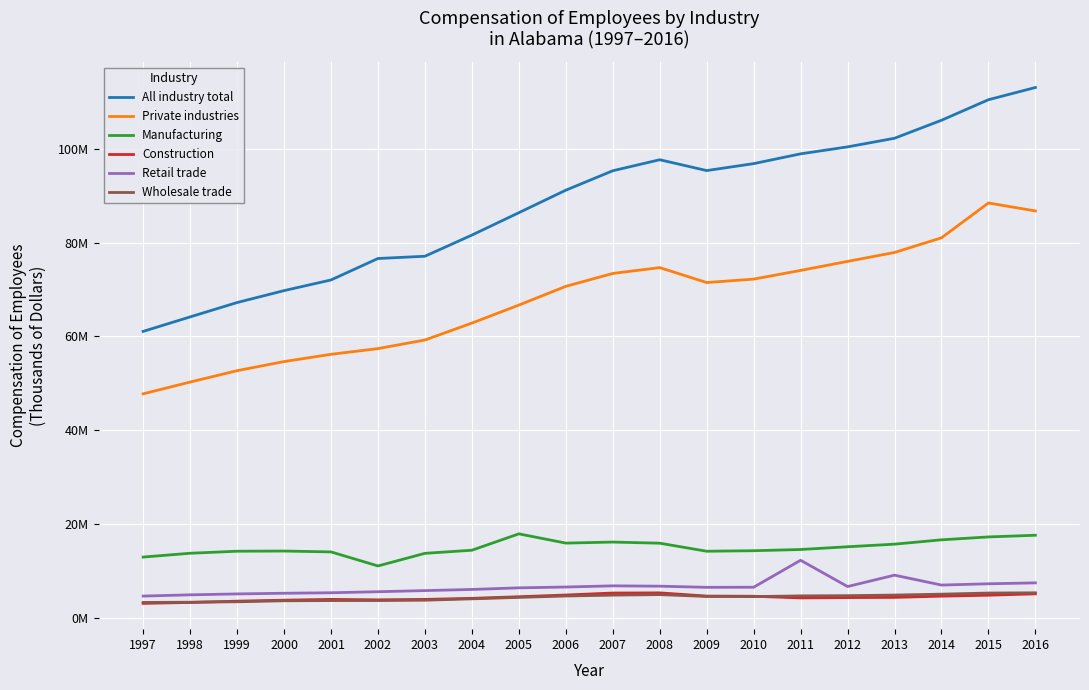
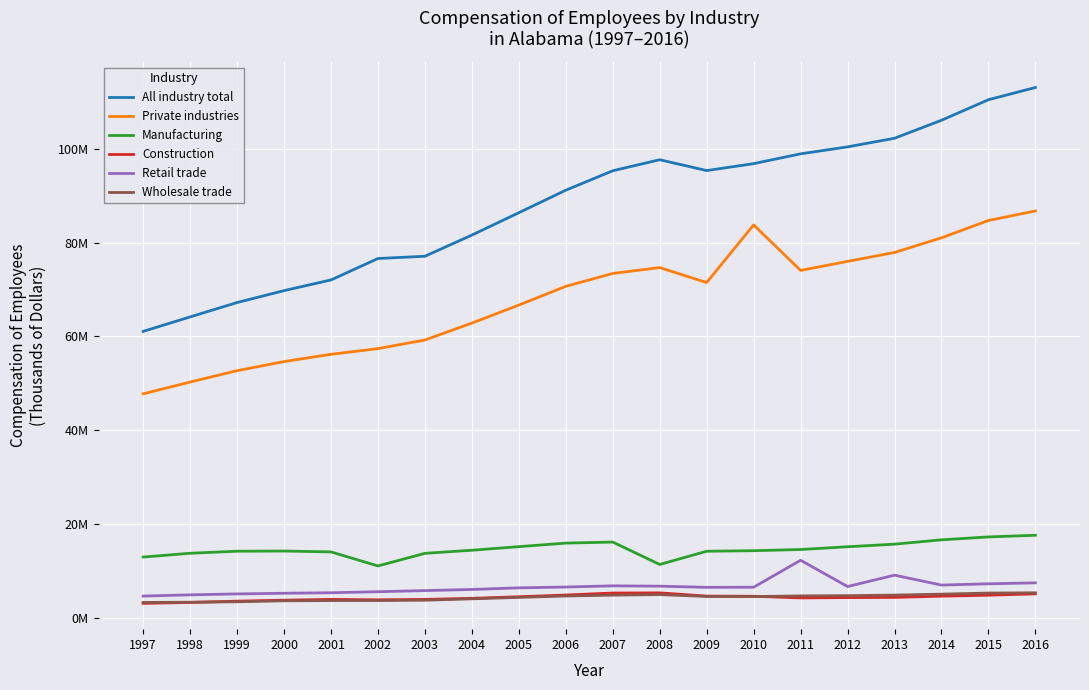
Manufacturing, 2005: 18000000 -> 15000000
Manufacturing, 2008: 16000000 -> 11000000
Private industries, 2010: 72000000 -> 84000000
Private industries, 2015: 88000000 -> 85000000
